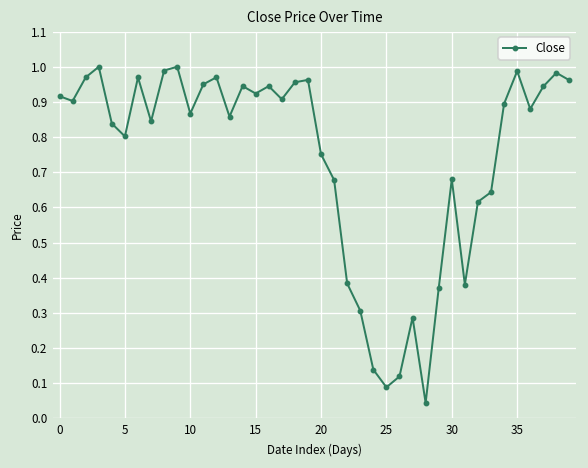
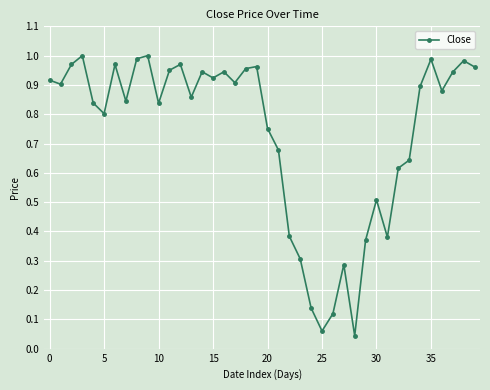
10: 0.87 -> 0.84
25: 0.09 -> 0.06
30: 0.68 -> 0.51
